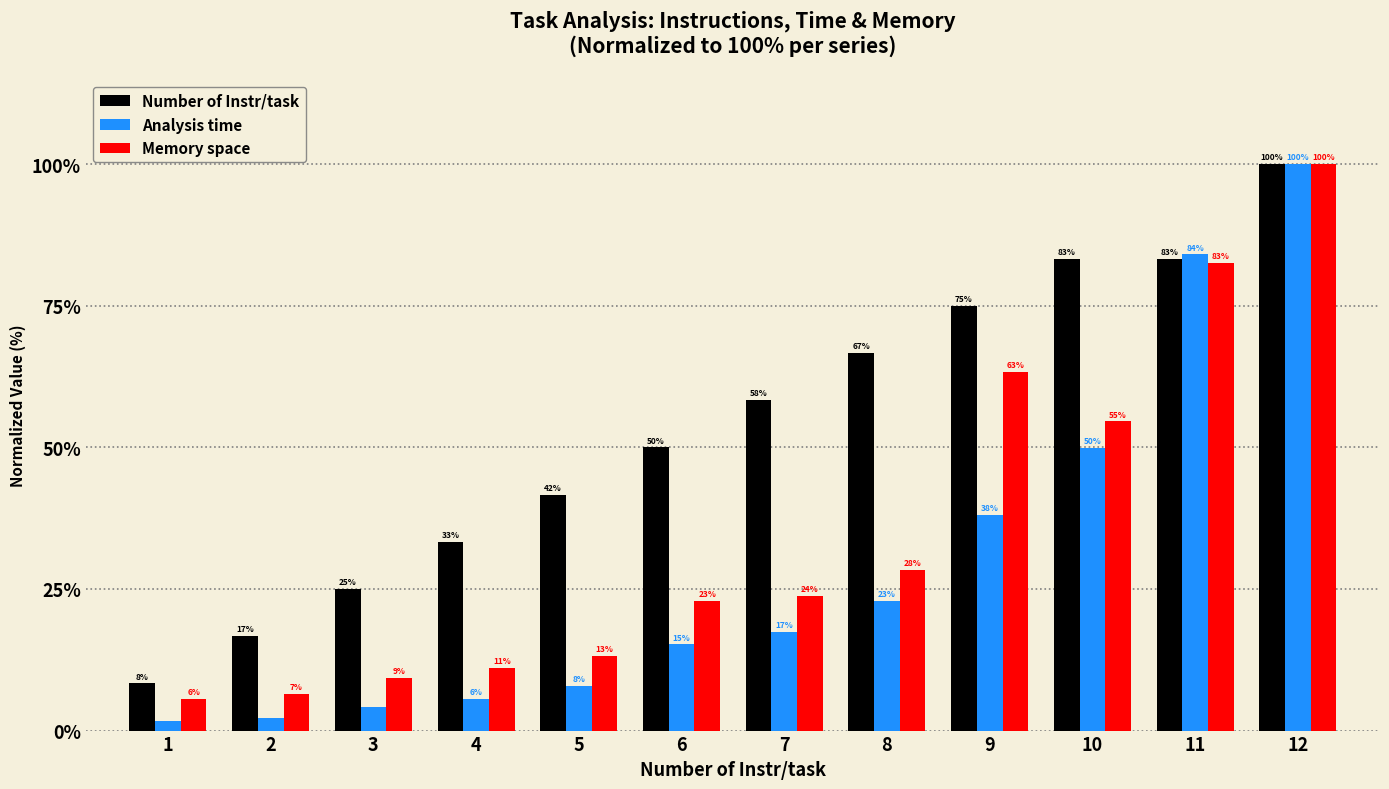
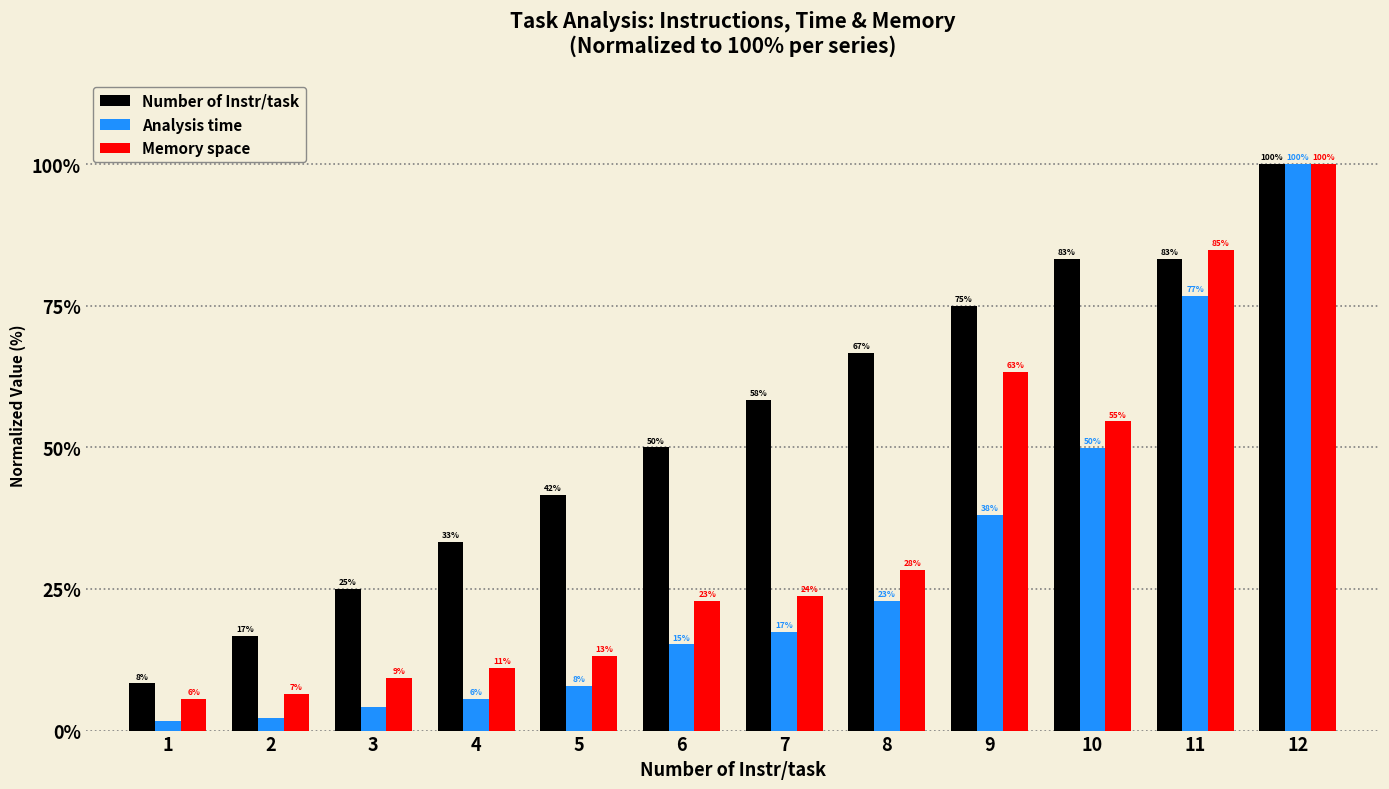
Analysis time, 11: 84% -> 77%
Memory space, 11: 83% -> 85%
